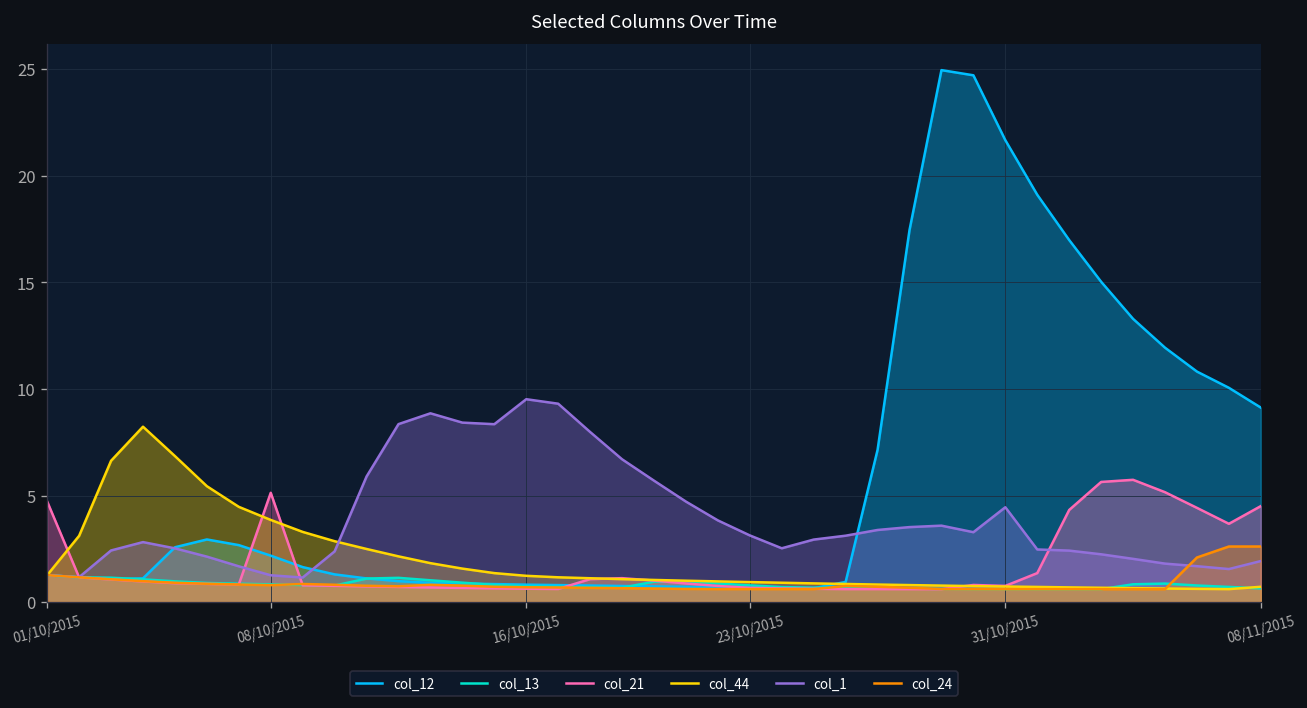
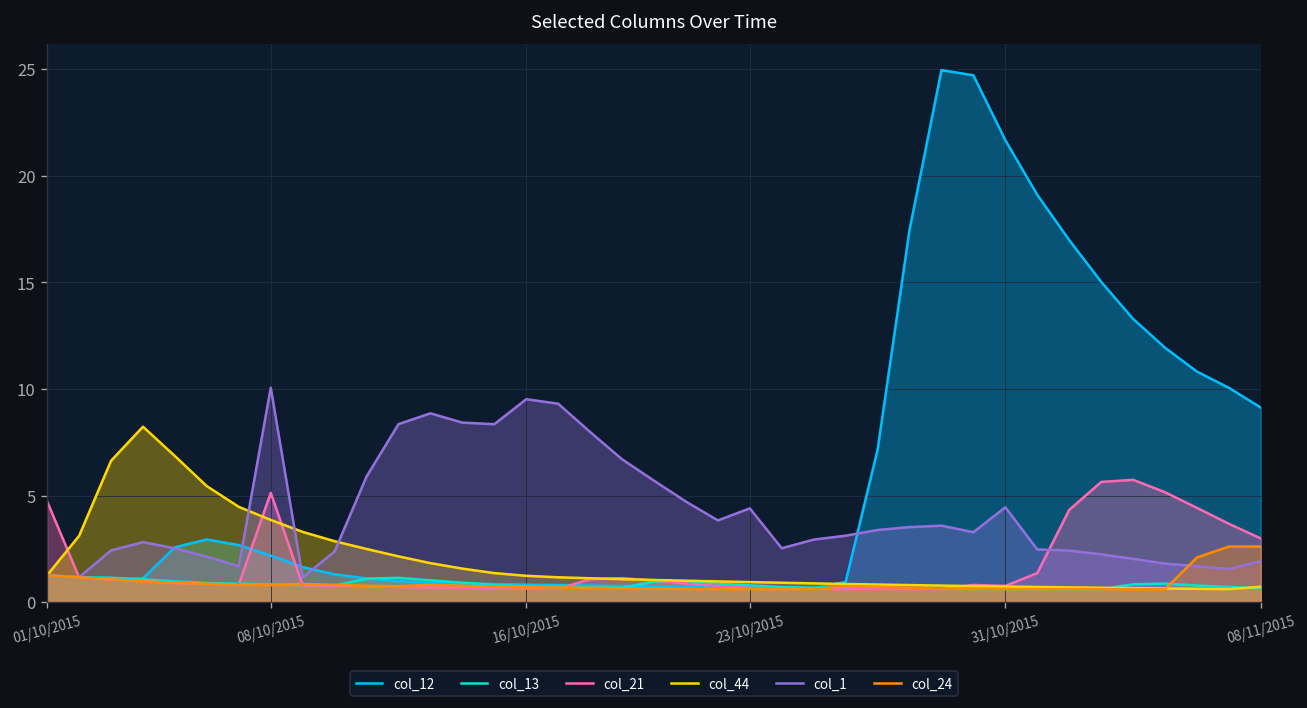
col_1, 08/10/2015: 1.3 -> 10.1
col_1, 23/10/2015: 3.1 -> 4.4
col_21, 08/11/2015: 4.5 -> 3.0
